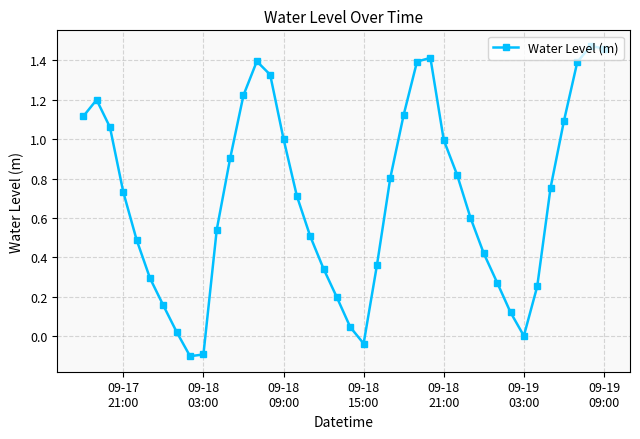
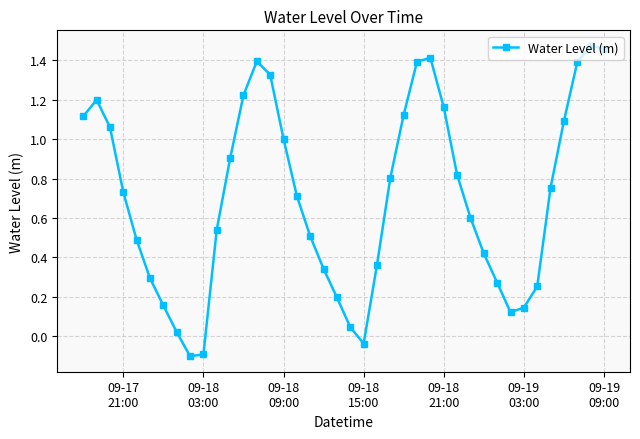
09-18 21:00: 1.00 -> 1.16
09-19 03:00: 0.00 -> 0.15
